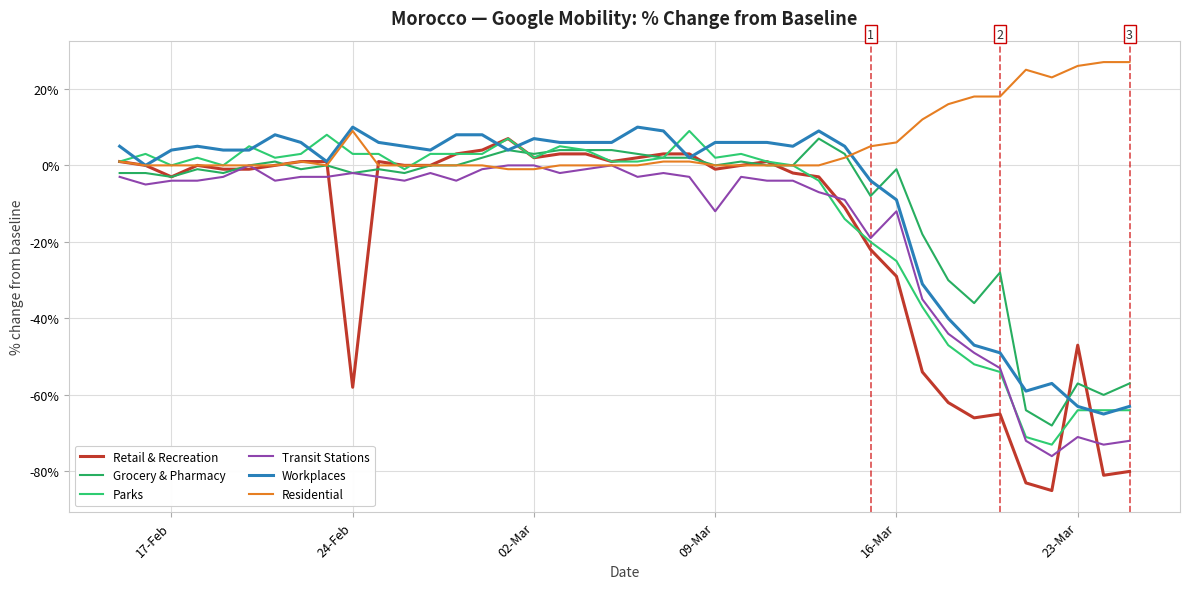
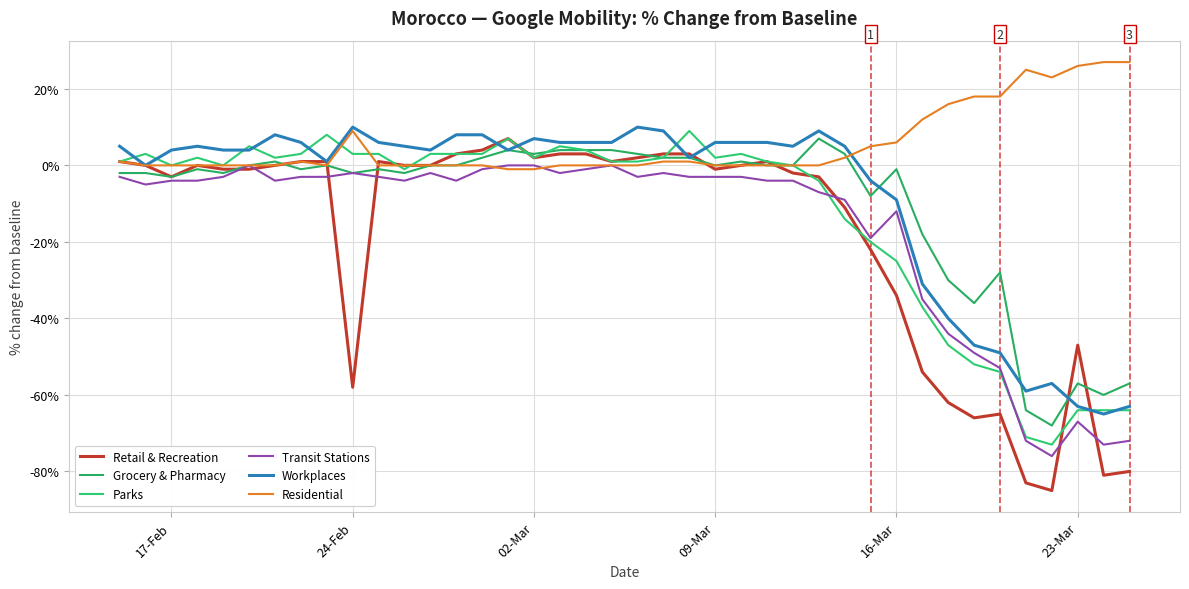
Transit Stations, 09-Mar: -12% -> -3%
Retail & Recreation, 16-Mar: -29% -> -34%
Transit Stations, 23-Mar: -71% -> -67%
